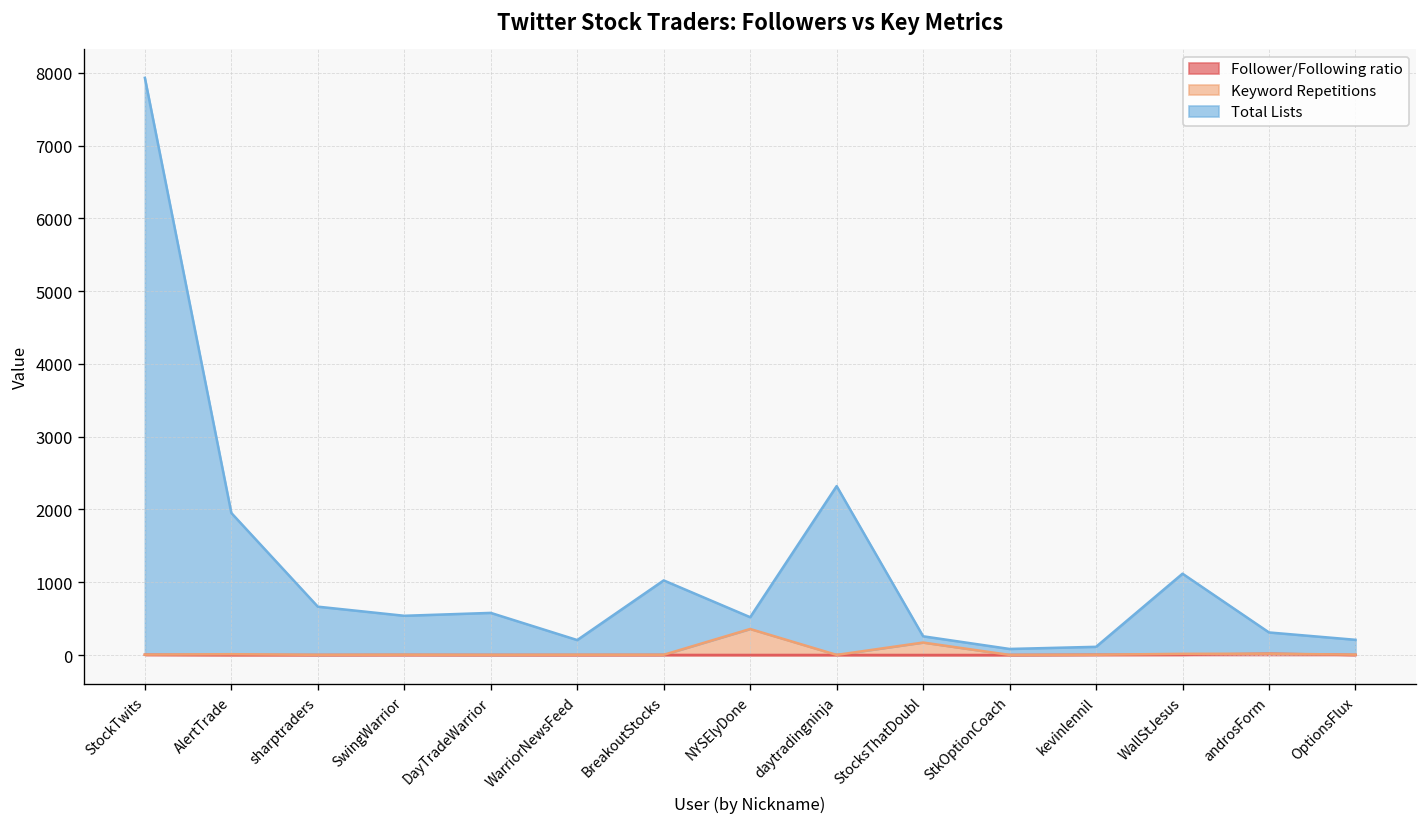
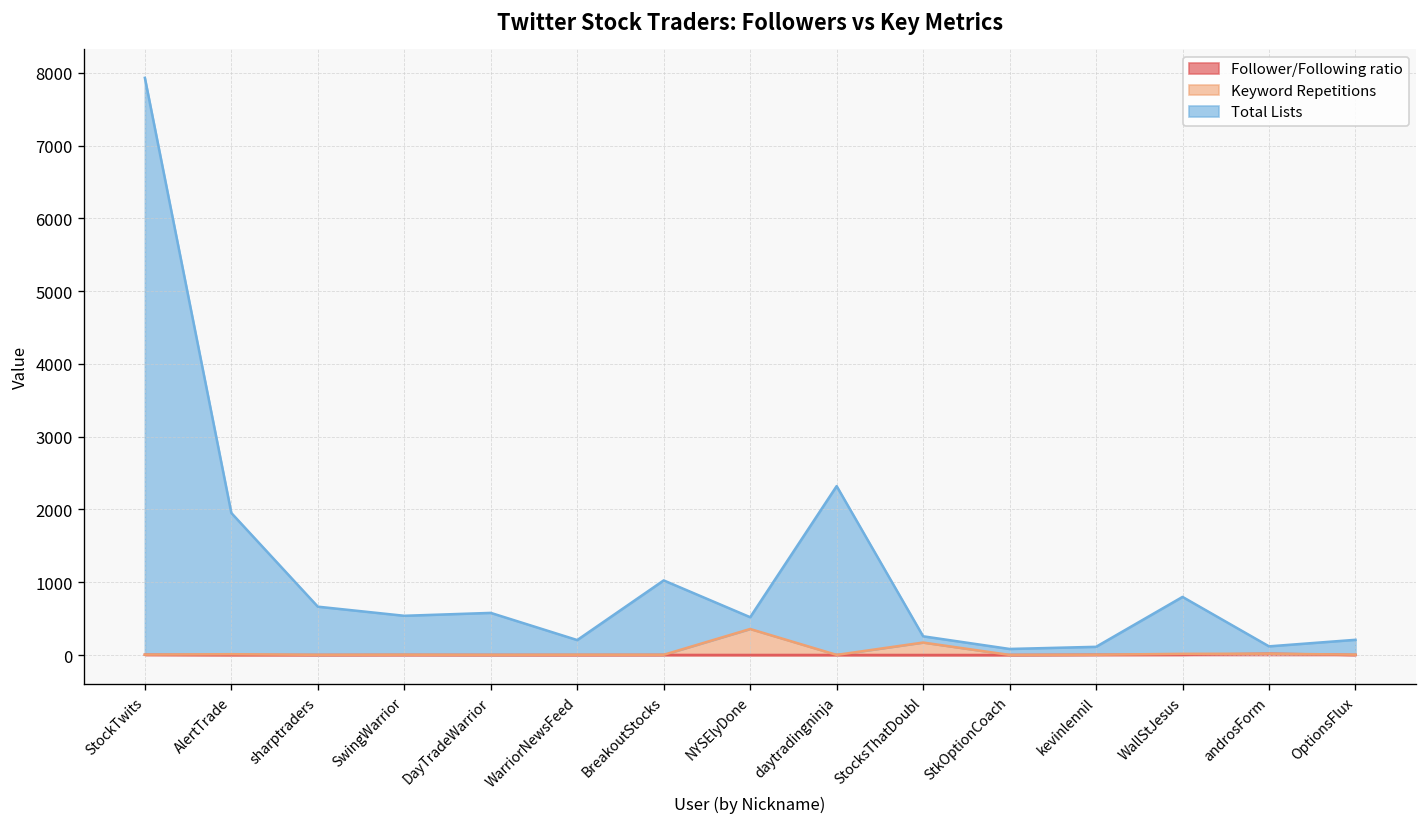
Total Lists, WallStJesus: 1100 -> 800
Total Lists, androsForm: 300 -> 100
